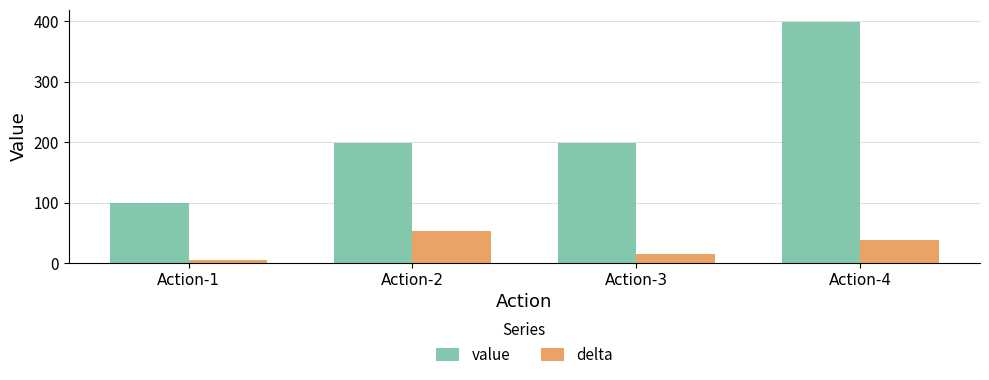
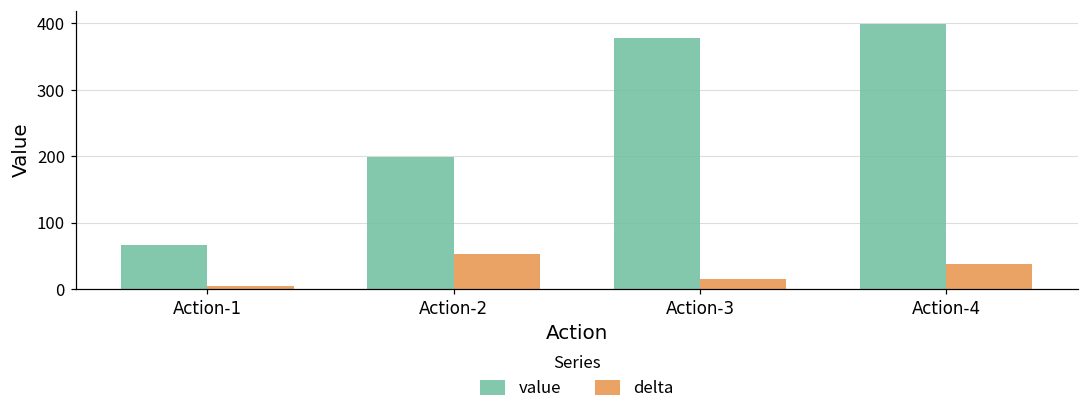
value, Action-1: 100 -> 70
value, Action-3: 200 -> 380
